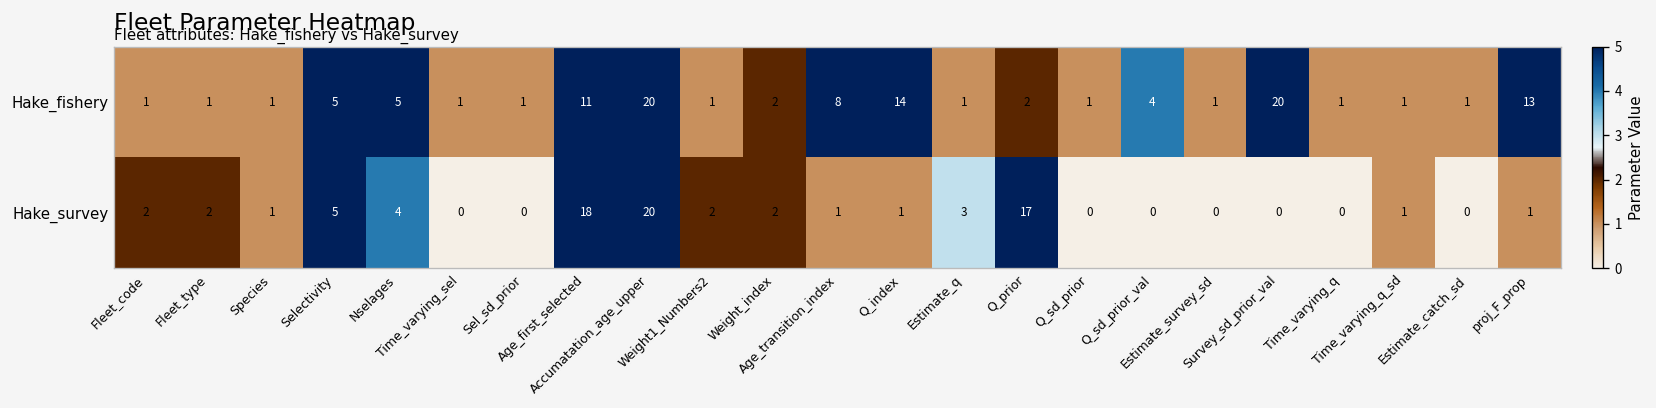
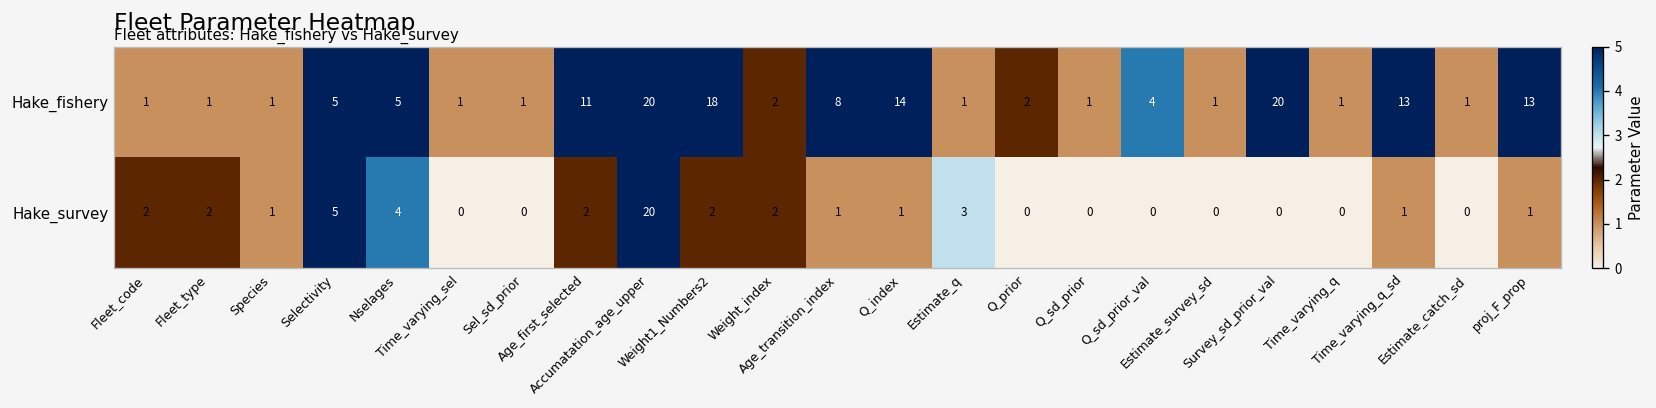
Hake_fishery, Weight1_Numbers2: 1 -> 18
Hake_fishery, Time_varying_q_sd: 1 -> 13
Hake_survey, Age_first_selected: 18 -> 2
Hake_survey, Q_prior: 17 -> 0
